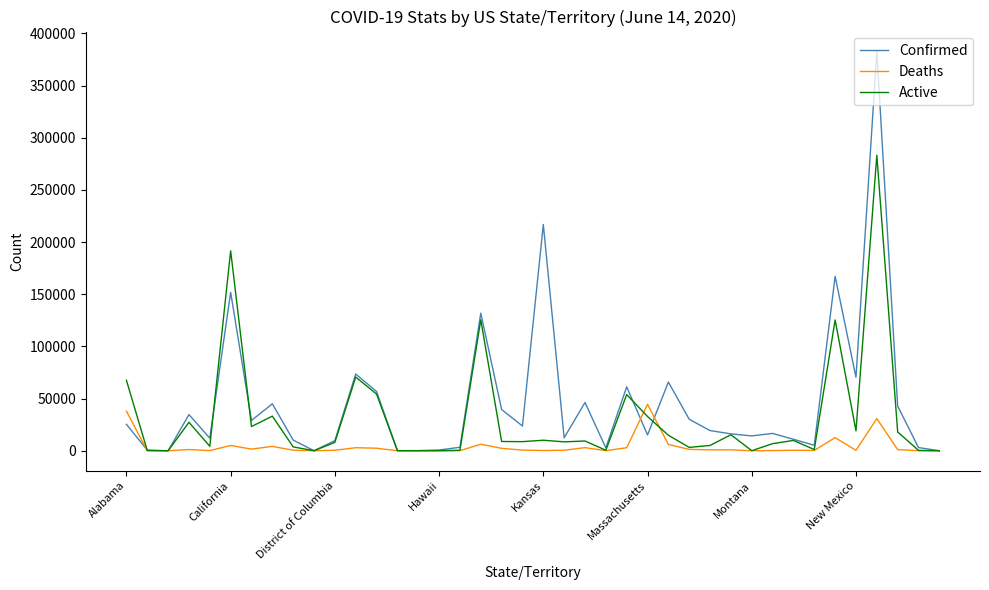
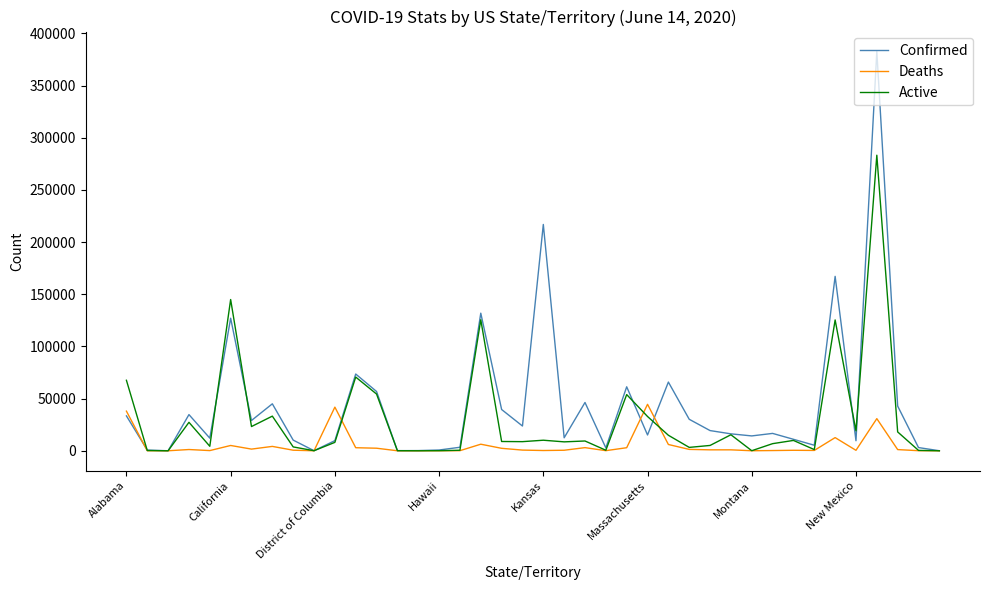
Confirmed, Alabama: 25000 -> 33000
Confirmed, California: 152000 -> 127000
Active, California: 192000 -> 145000
Deaths, District of Columbia: 1000 -> 42000
Confirmed, New Mexico: 70000 -> 10000
